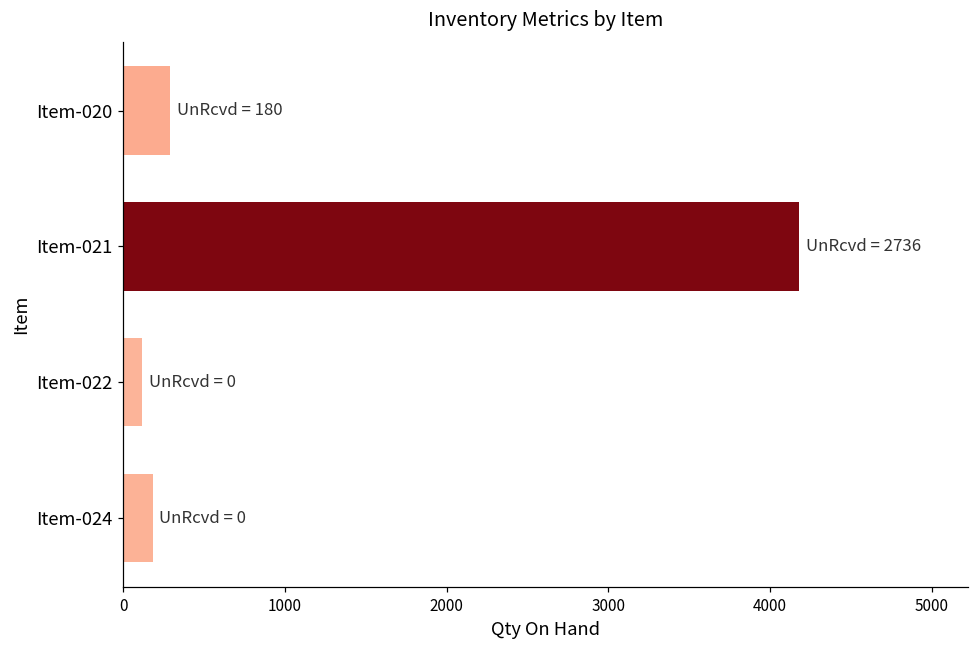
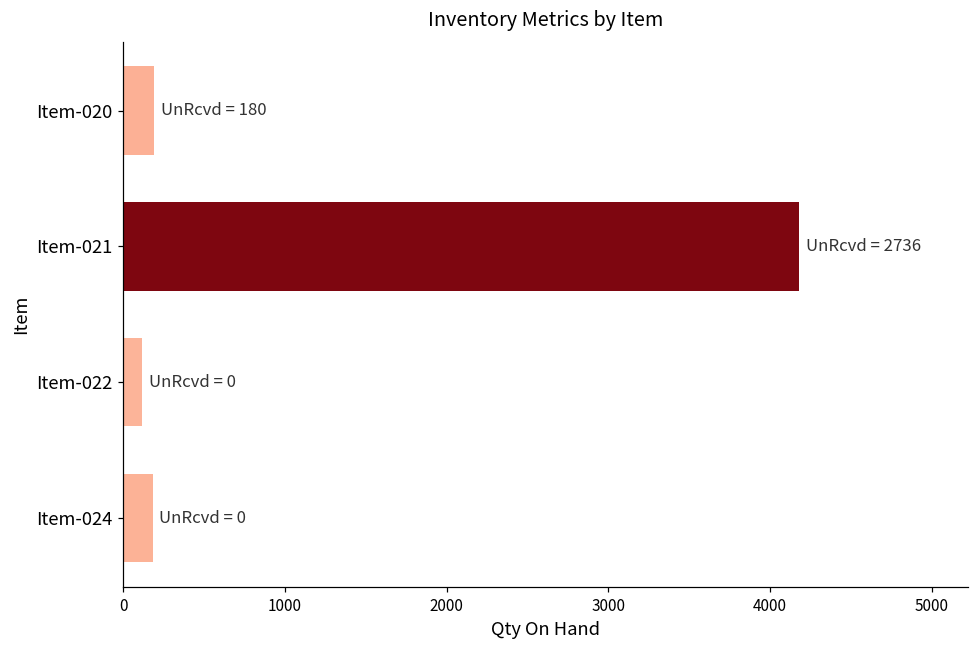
Item-020: 290 -> 190
